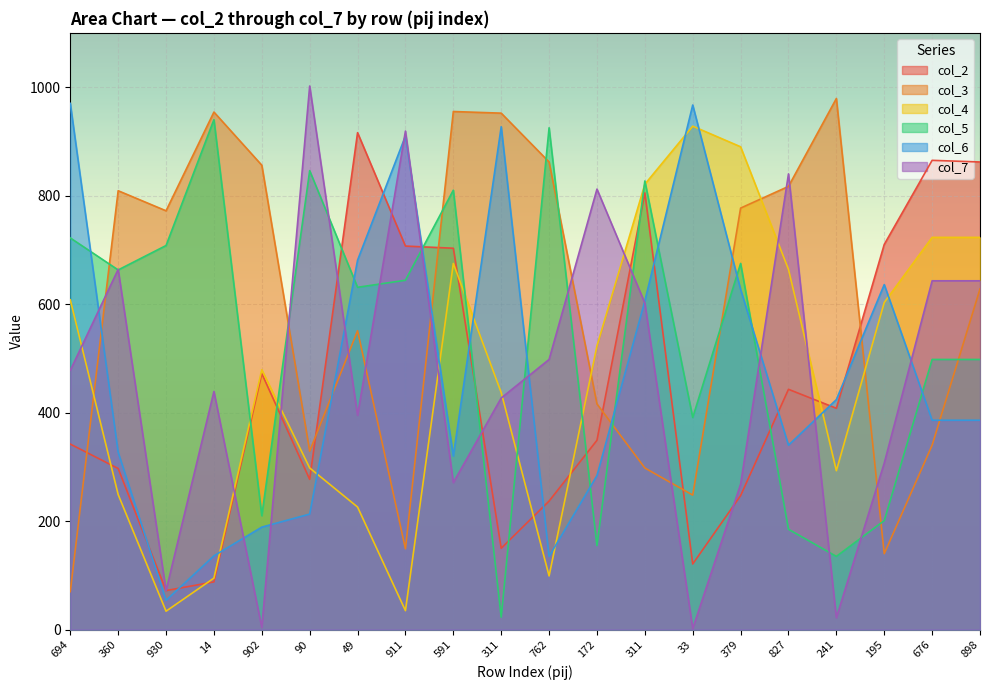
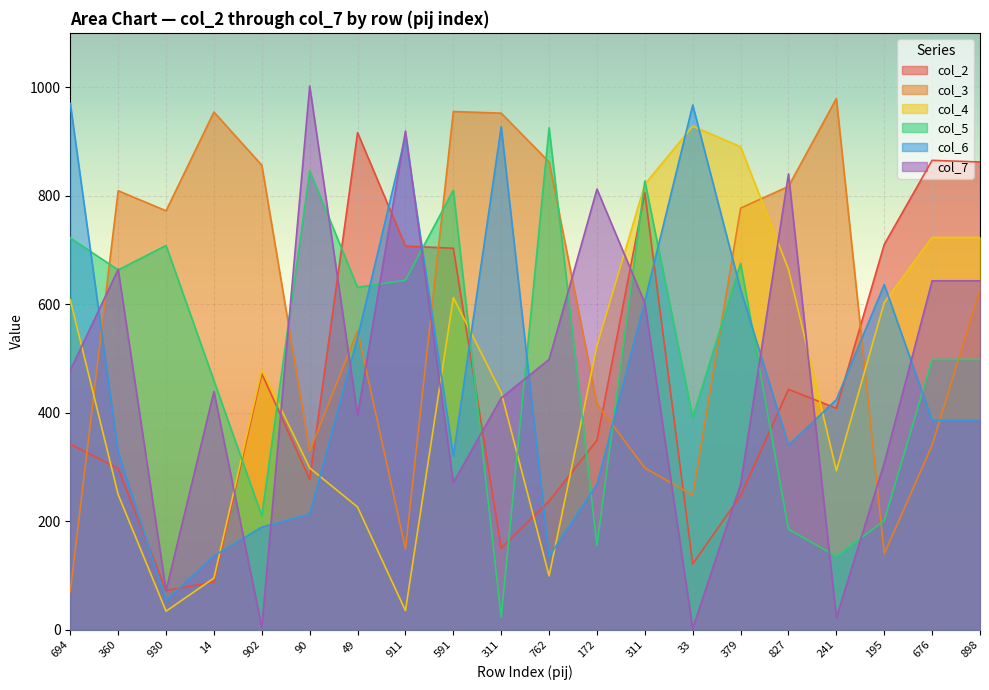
col_5, 14: 940 -> 460
col_6, 49: 680 -> 540
col_4, 591: 680 -> 610
col_6, 172: 280 -> 270
